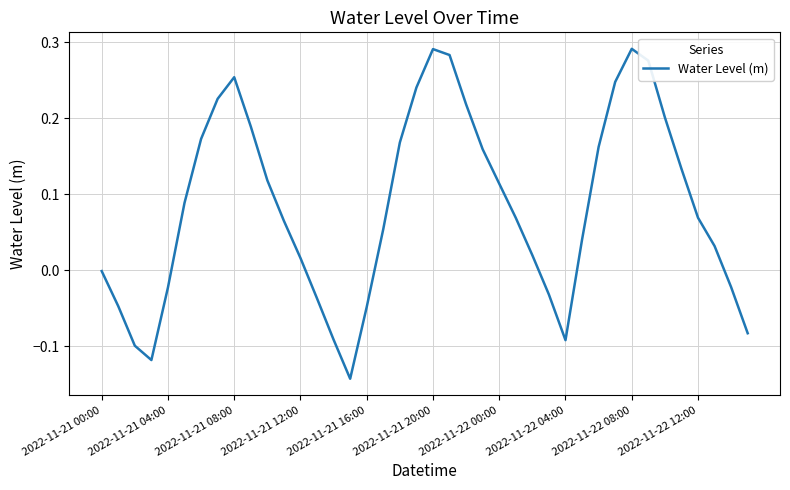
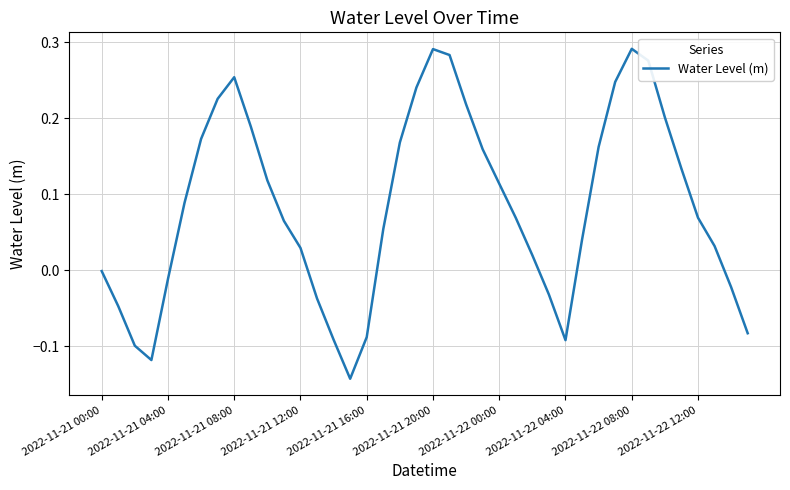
2022-11-21 04:00: -0.02 -> -0.01
2022-11-21 12:00: 0.02 -> 0.03
2022-11-21 16:00: -0.05 -> -0.09
